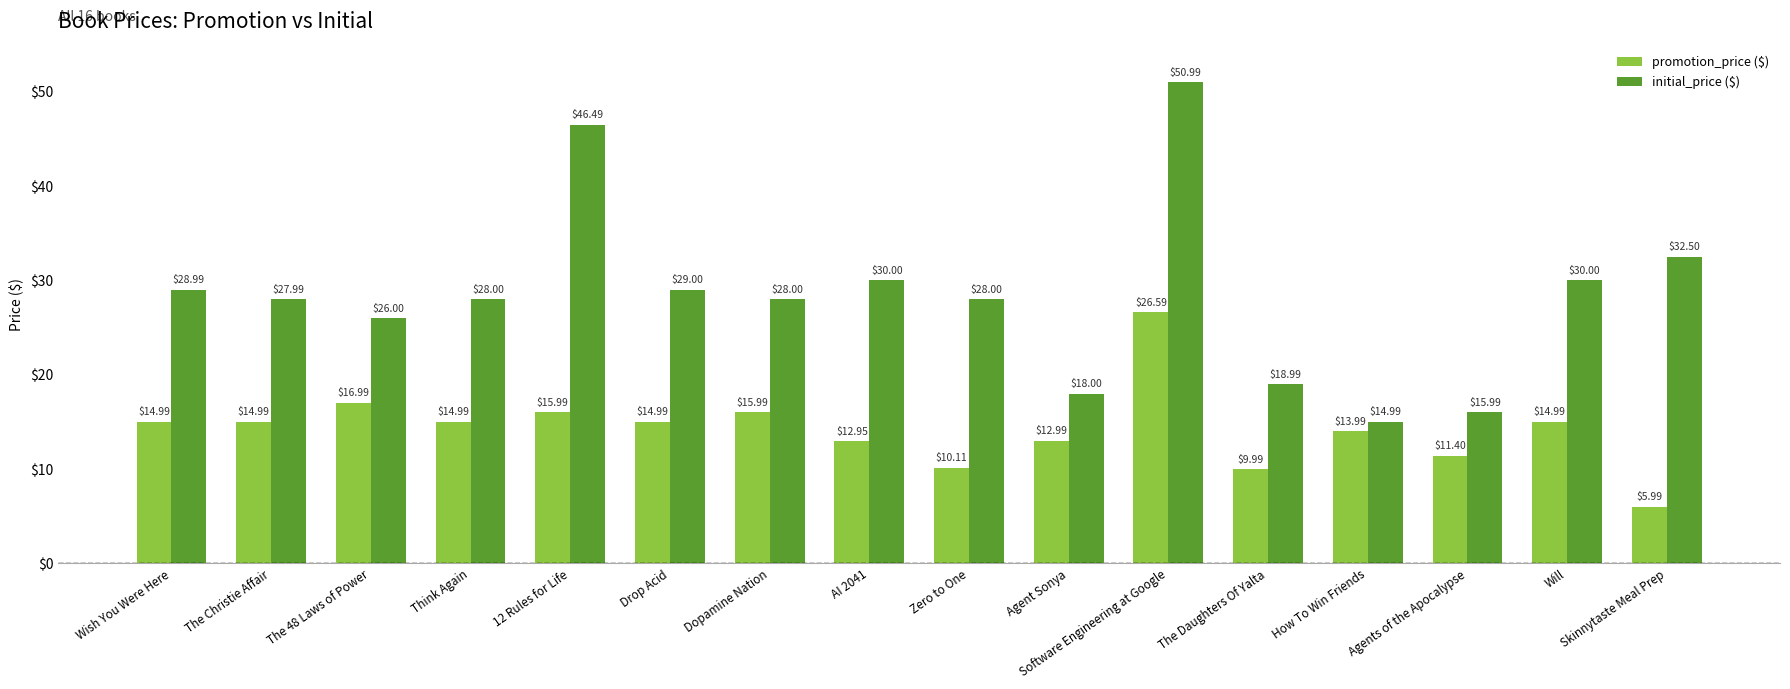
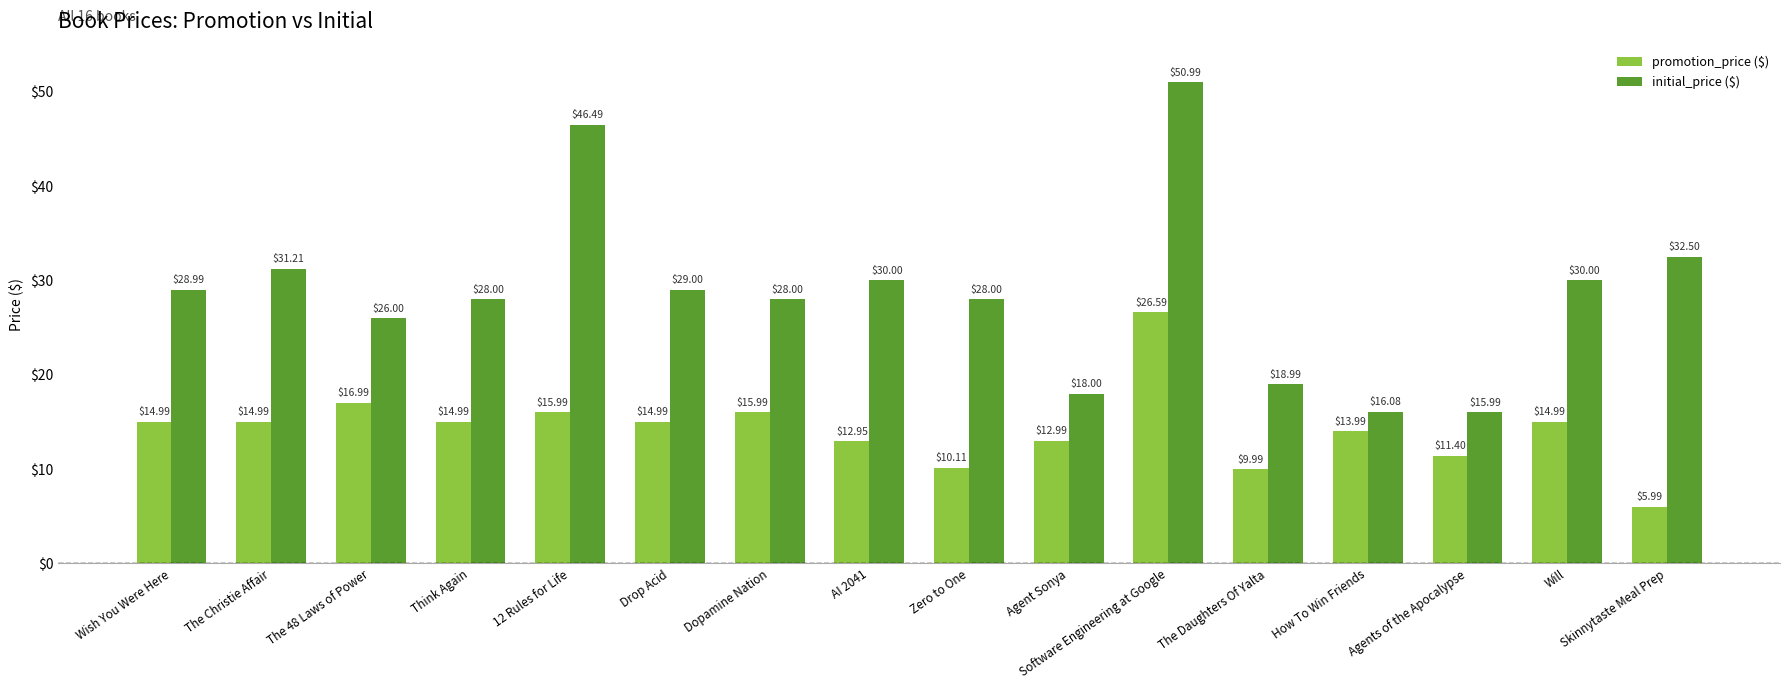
initial_price ($), The Christie Affair: $27.99 -> $31.21
initial_price ($), How To Win Friends: $14.99 -> $16.08
